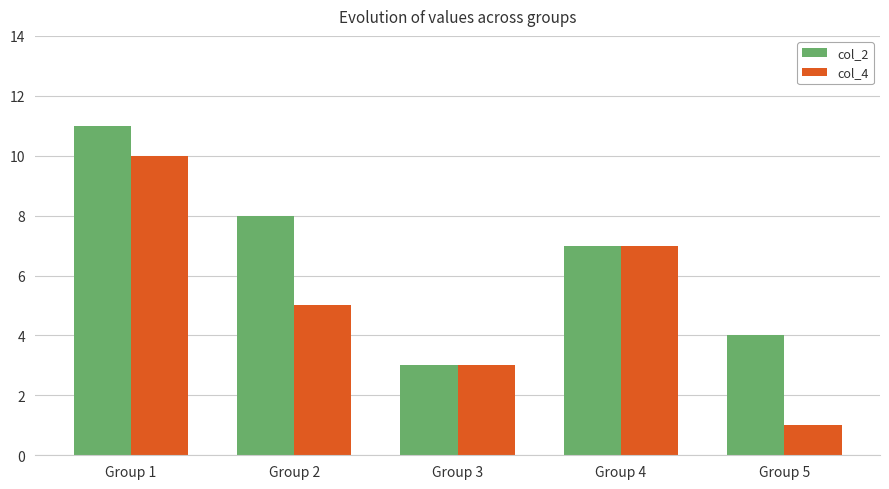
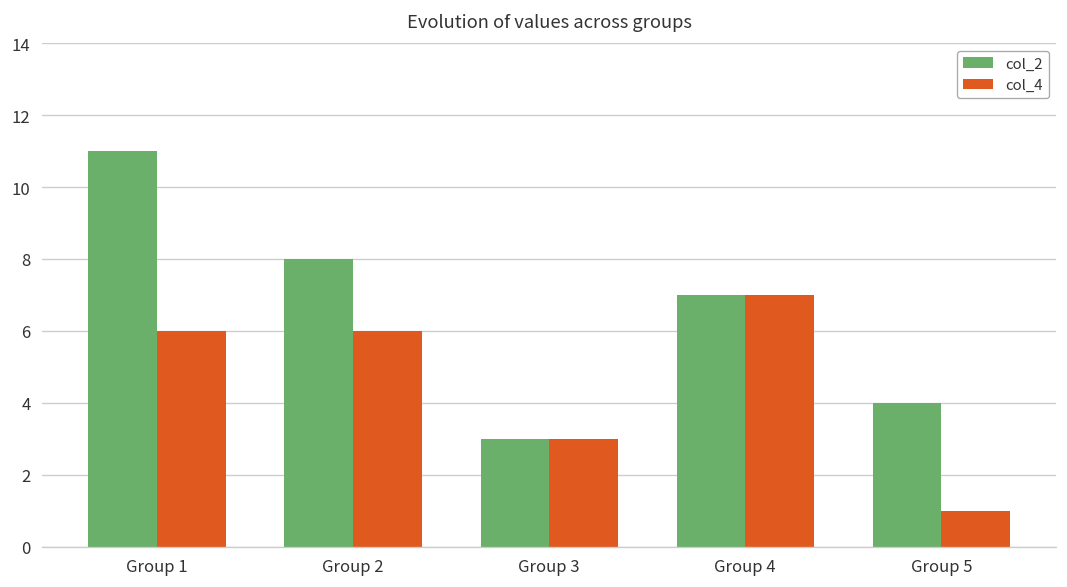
col_4, Group 1: 10 -> 6
col_4, Group 2: 5 -> 6
